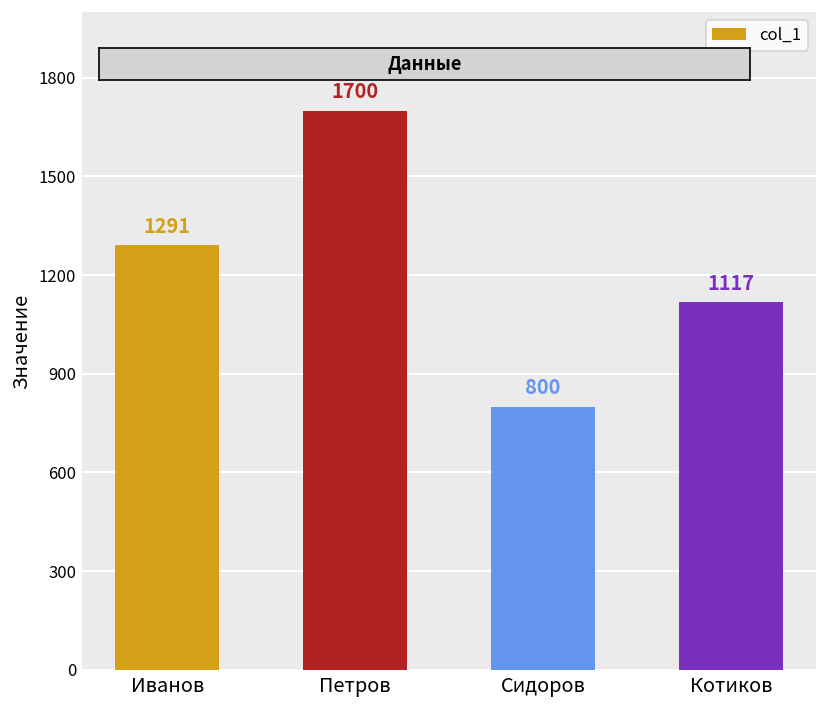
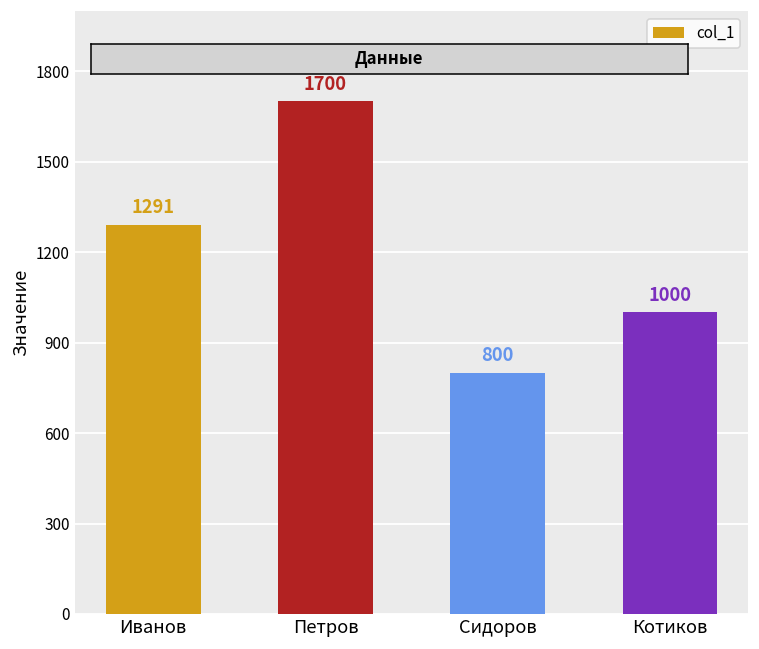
Котиков: 1117 -> 1000
